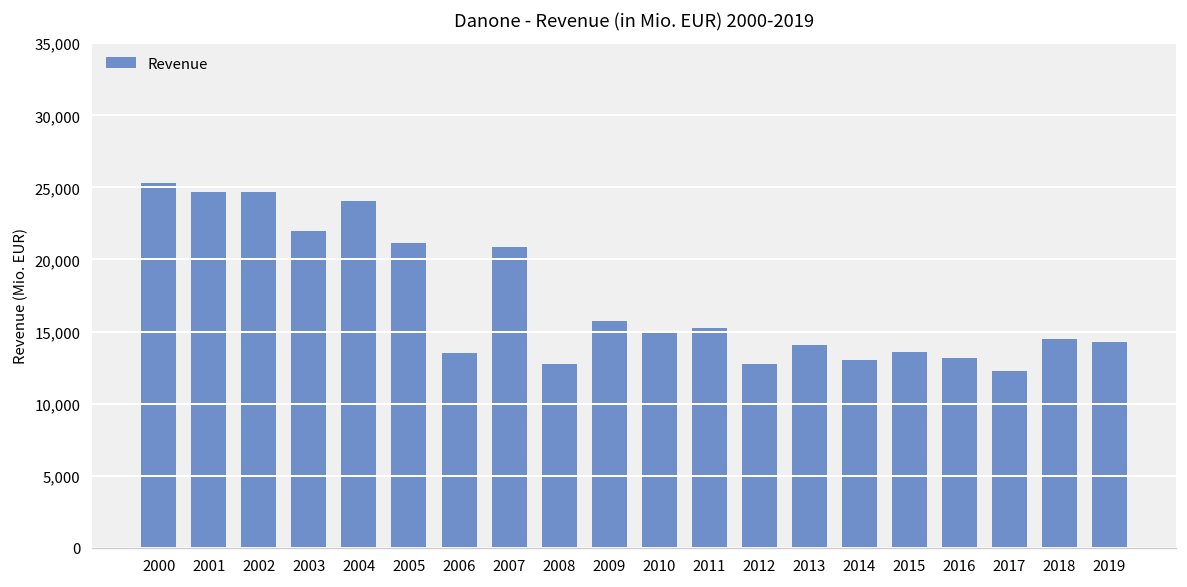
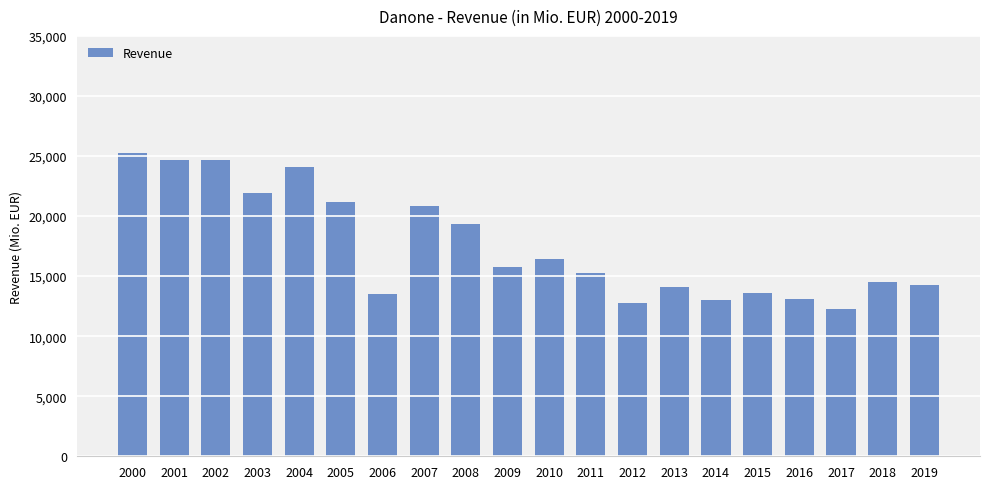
2008: 12,700 -> 19,300
2010: 15,000 -> 16,500
